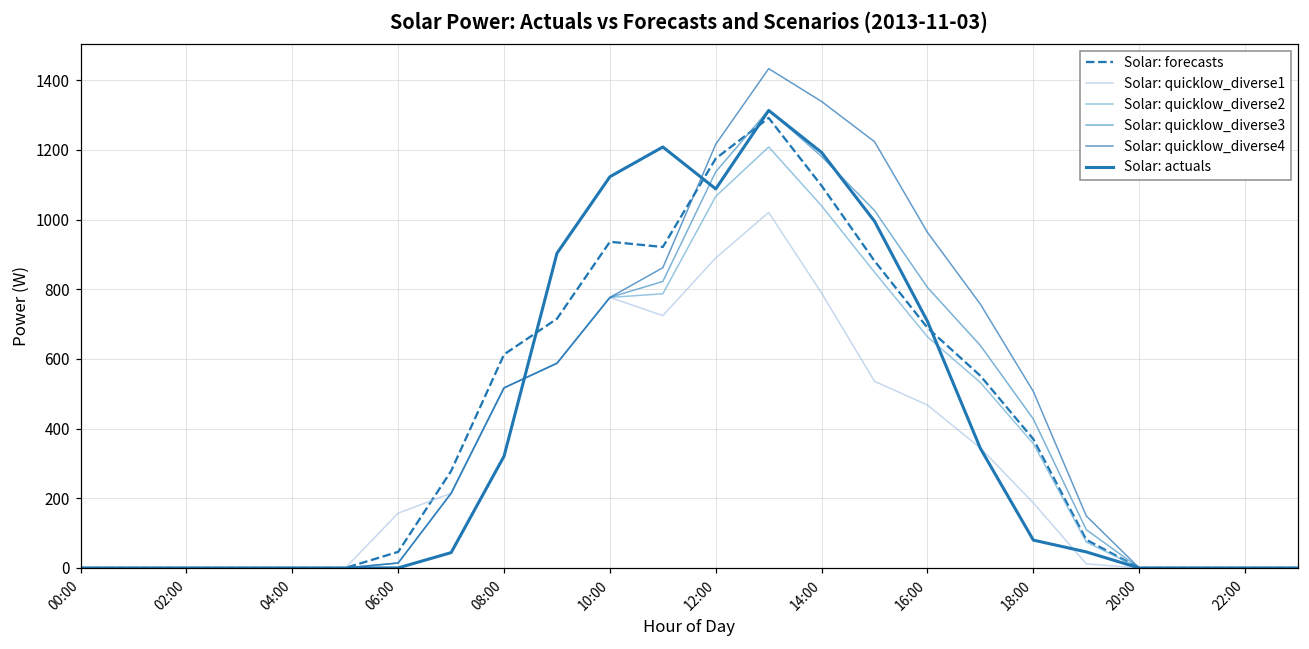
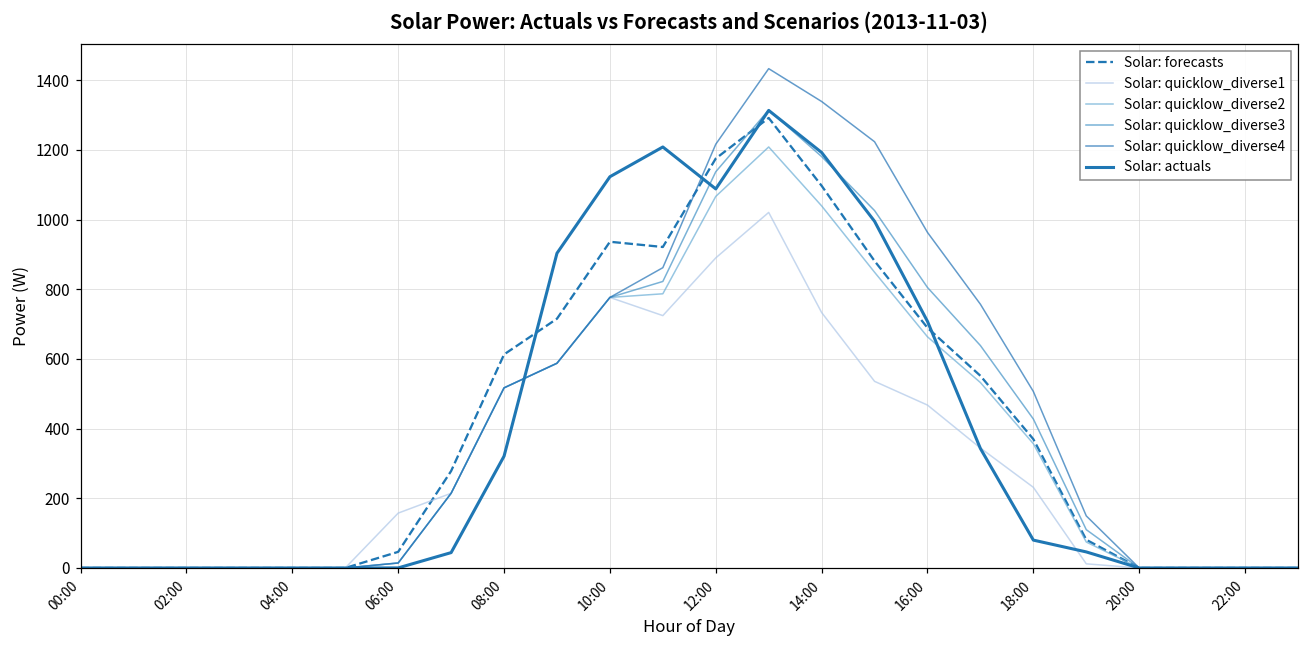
Solar: quicklow_diverse1, 14:00: 790 -> 730
Solar: quicklow_diverse1, 18:00: 190 -> 230
